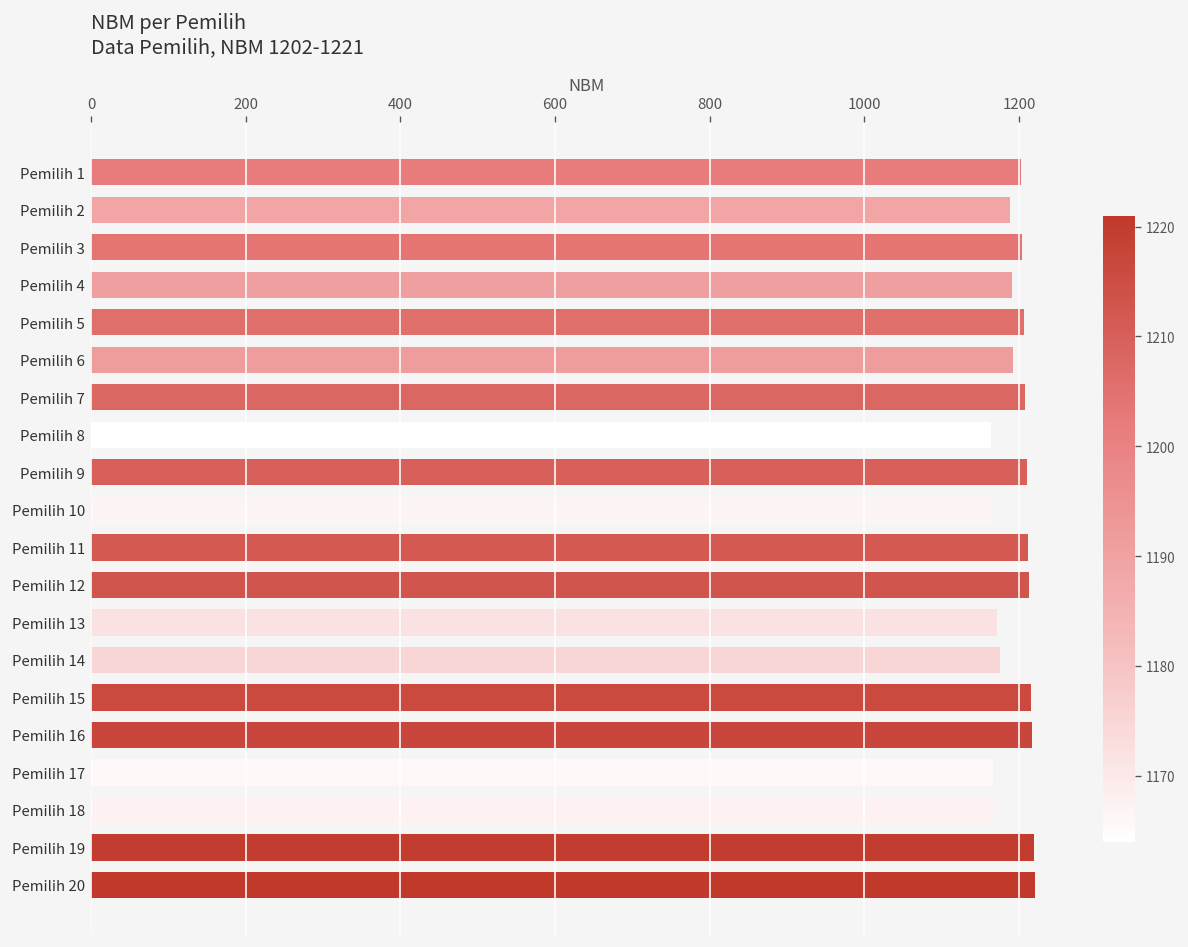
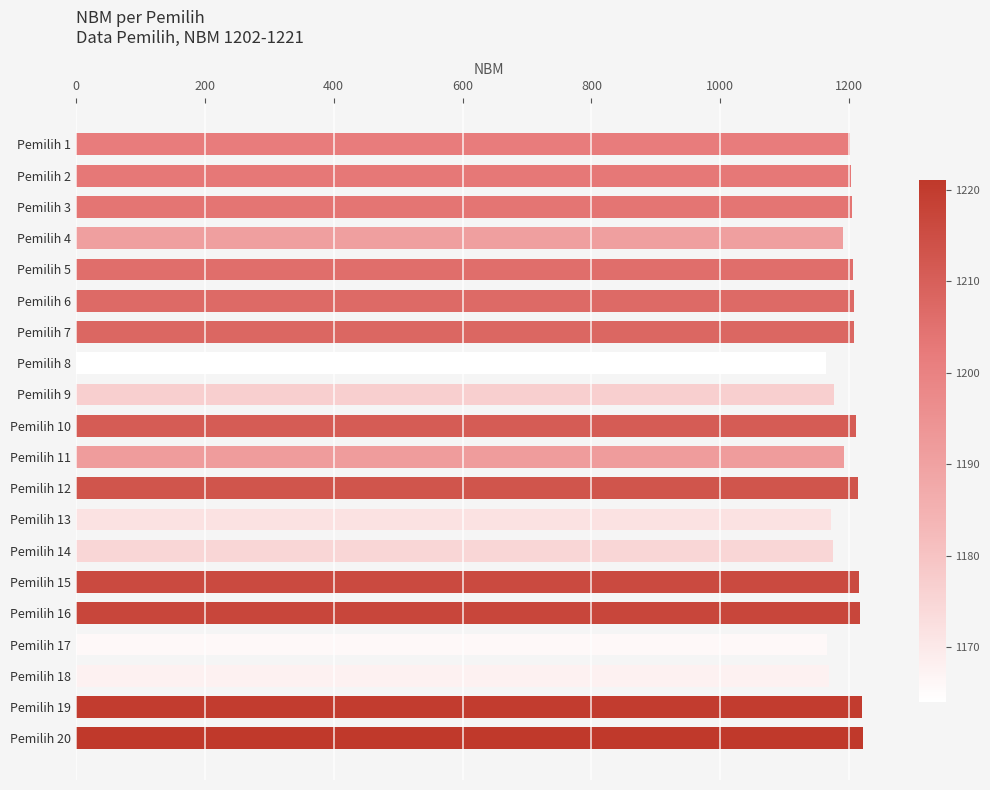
Pemilih 2: 1190 -> 1200
Pemilih 6: 1190 -> 1210
Pemilih 9: 1210 -> 1180
Pemilih 10: 1170 -> 1210
Pemilih 11: 1210 -> 1190
